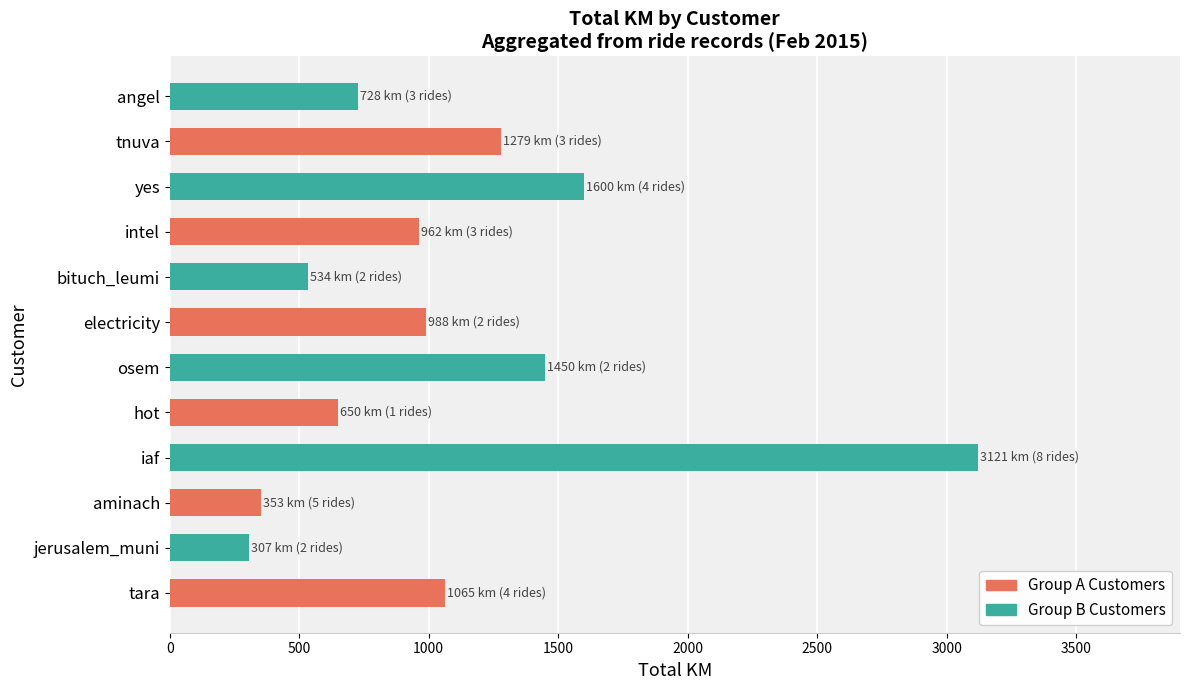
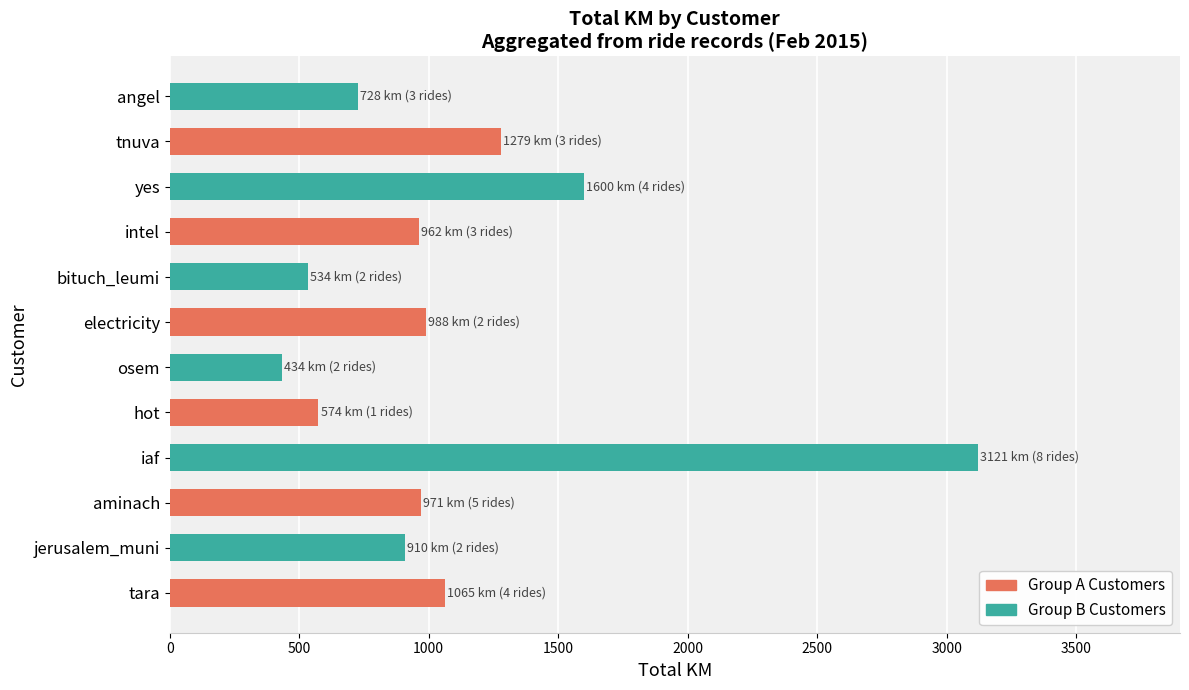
osem: 1450 -> 434
hot: 650 -> 574
aminach: 353 -> 971
jerusalem_muni: 307 -> 910
